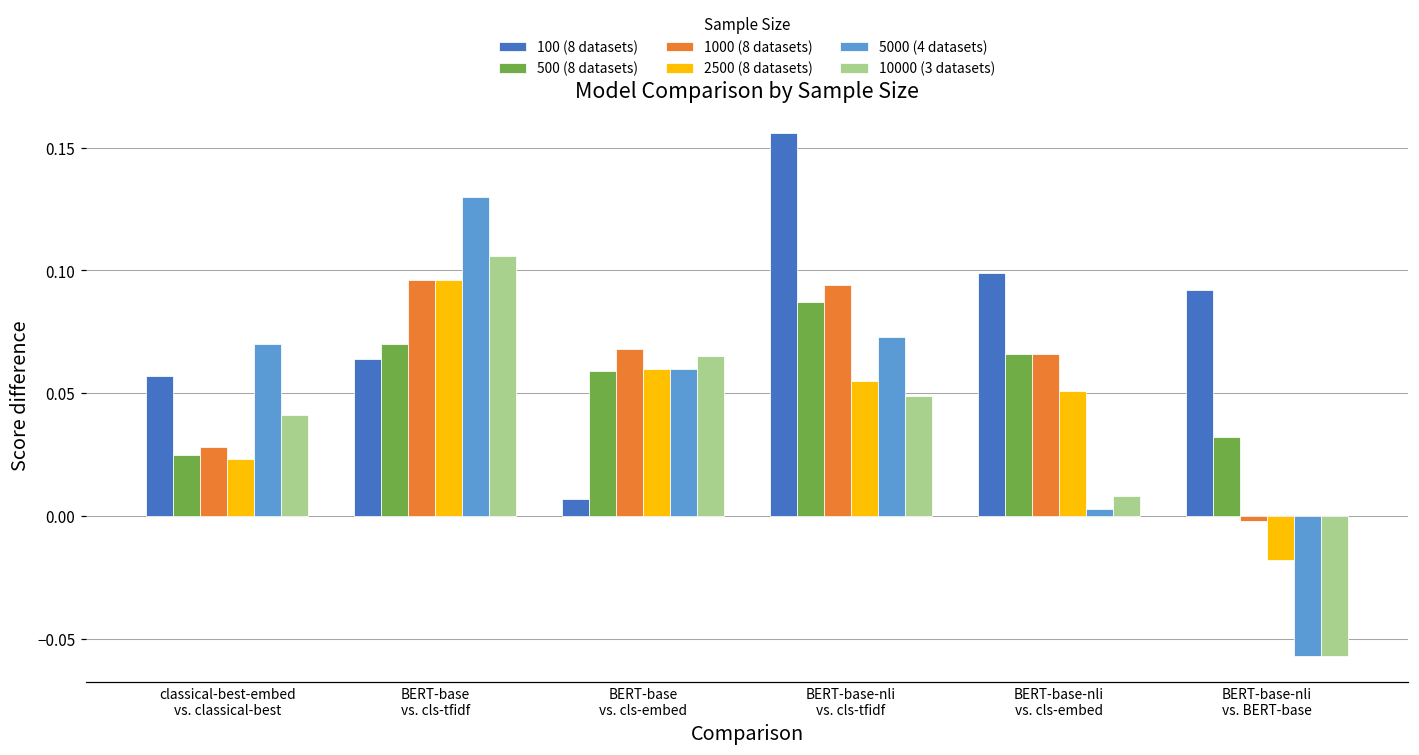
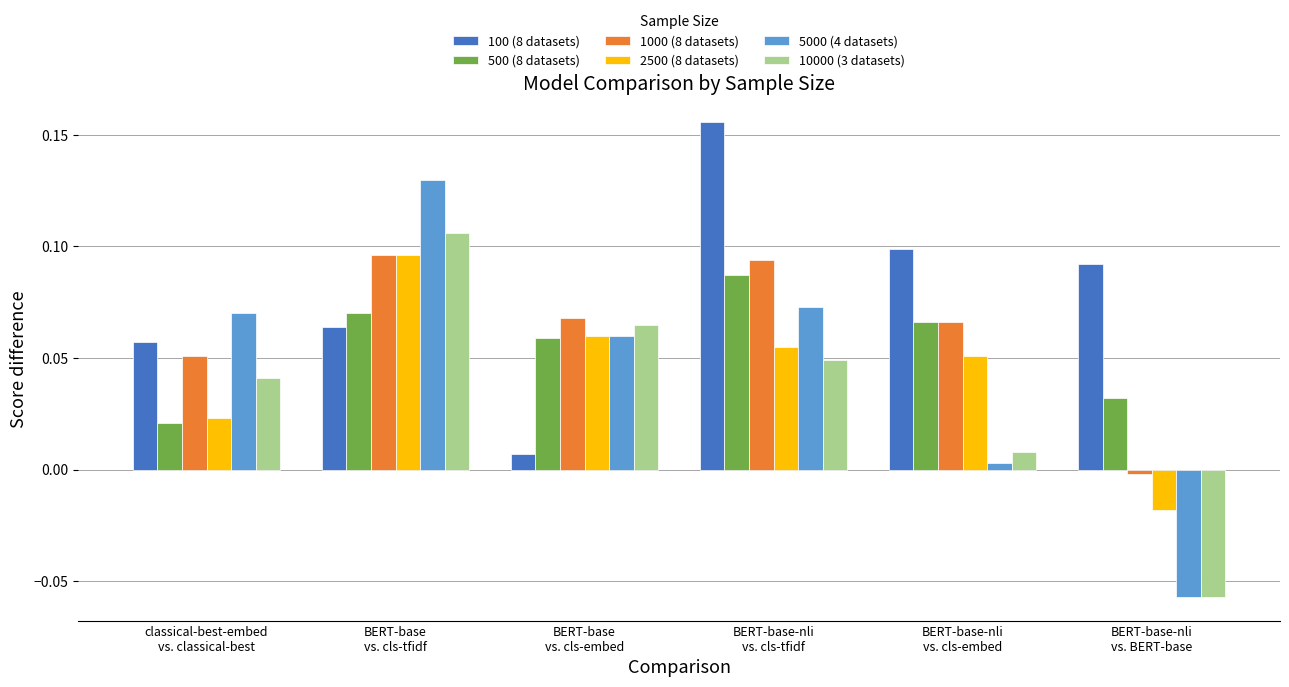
500 (8 datasets), classical-best-embed vs. classical-best: 0.025 -> 0.021
1000 (8 datasets), classical-best-embed vs. classical-best: 0.028 -> 0.051
